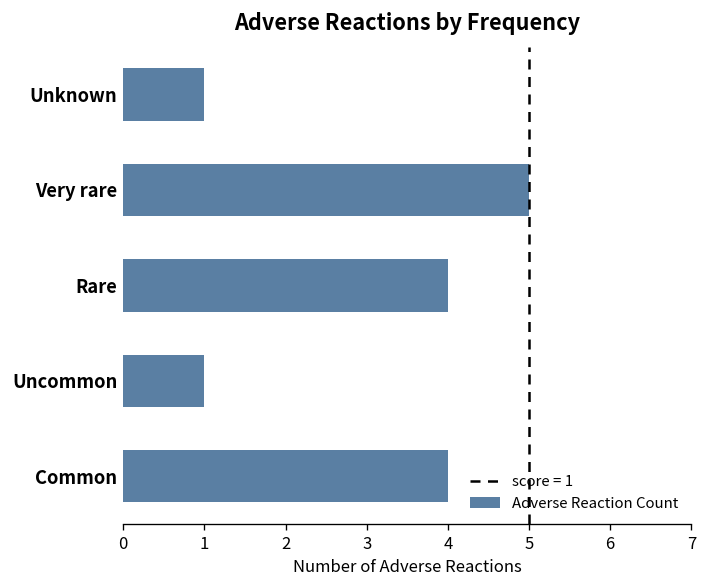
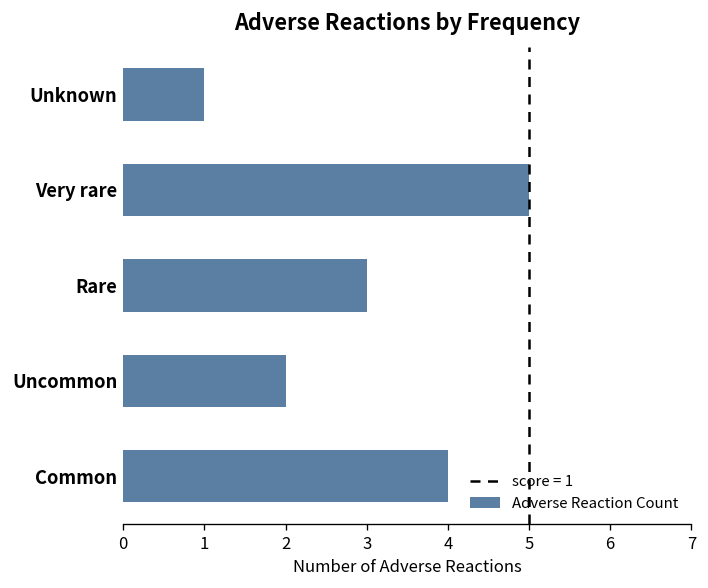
Rare: 4 -> 3
Uncommon: 1 -> 2
